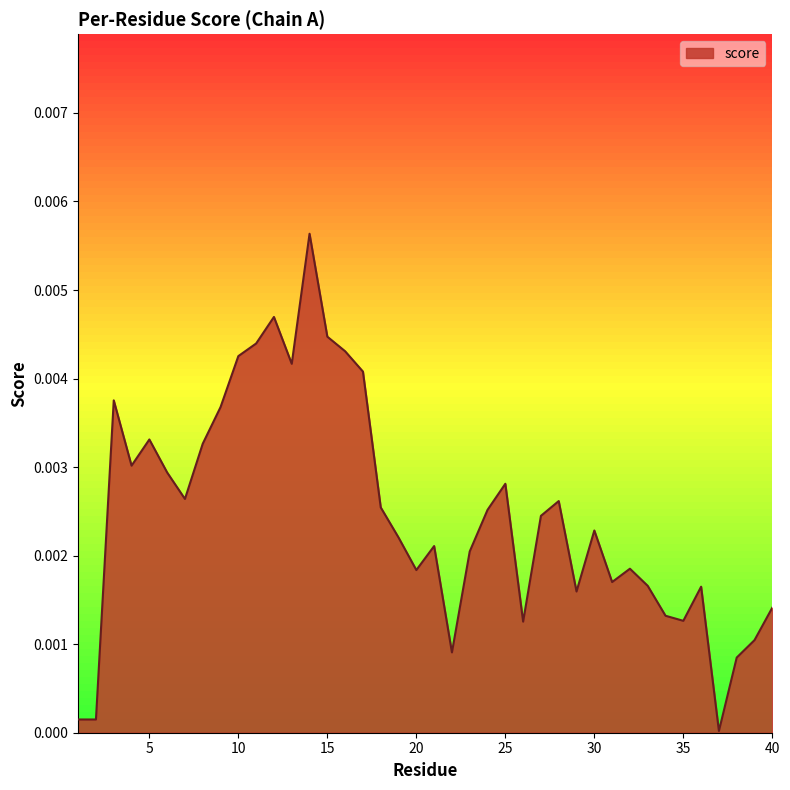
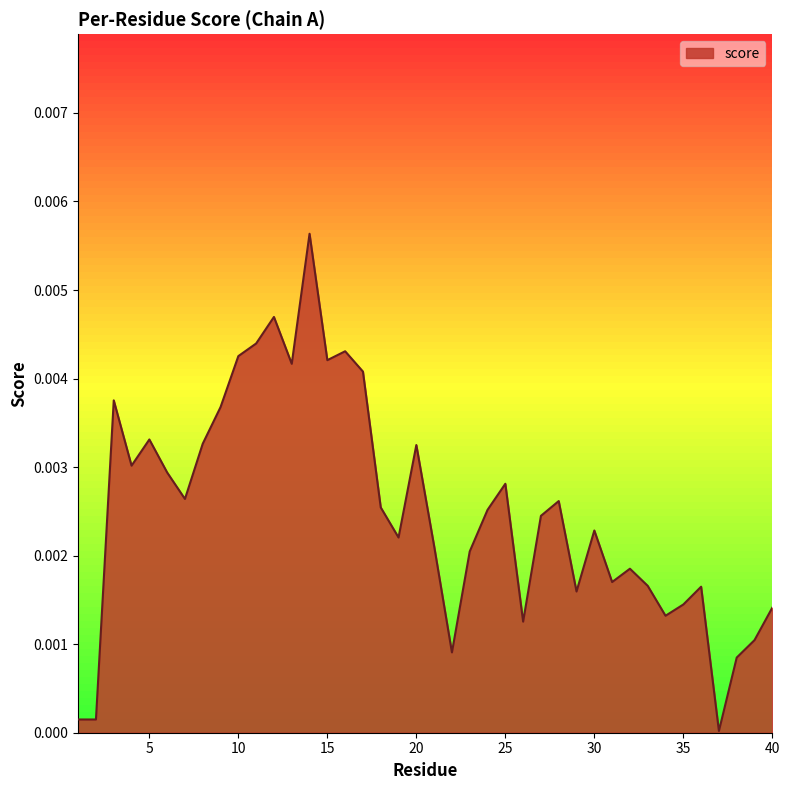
score, 15: 0.0045 -> 0.0042
score, 20: 0.0018 -> 0.0032
score, 35: 0.0013 -> 0.0014
